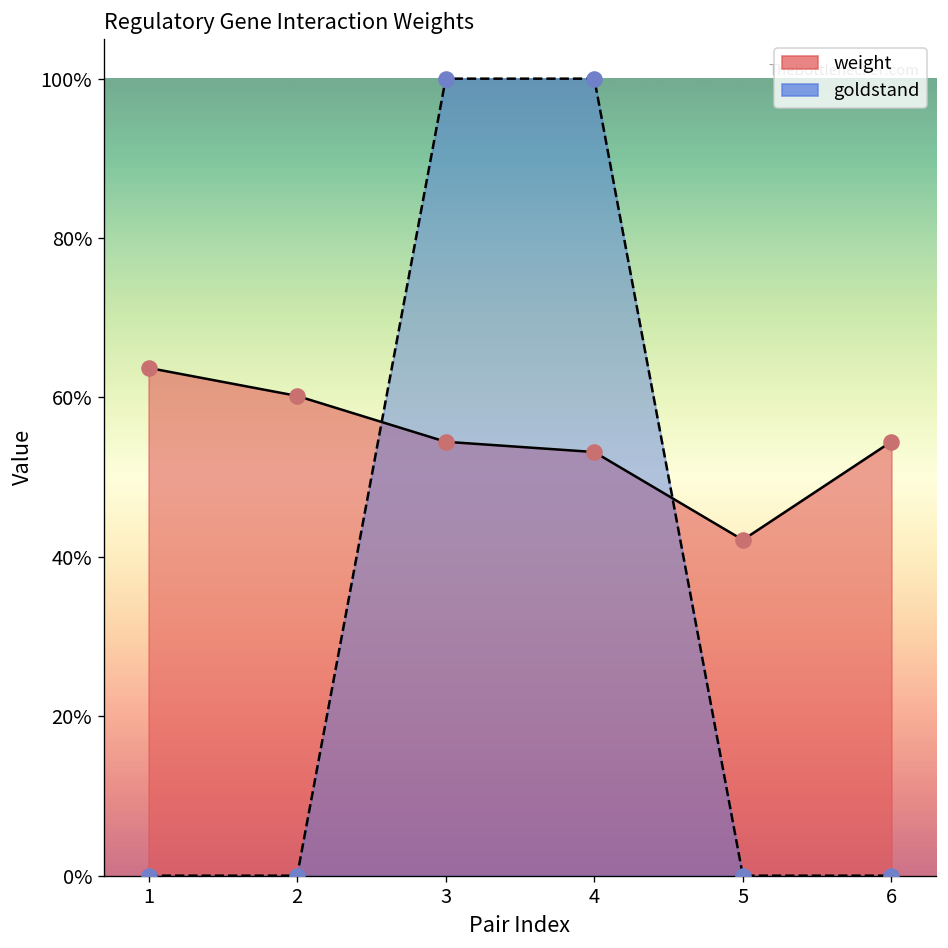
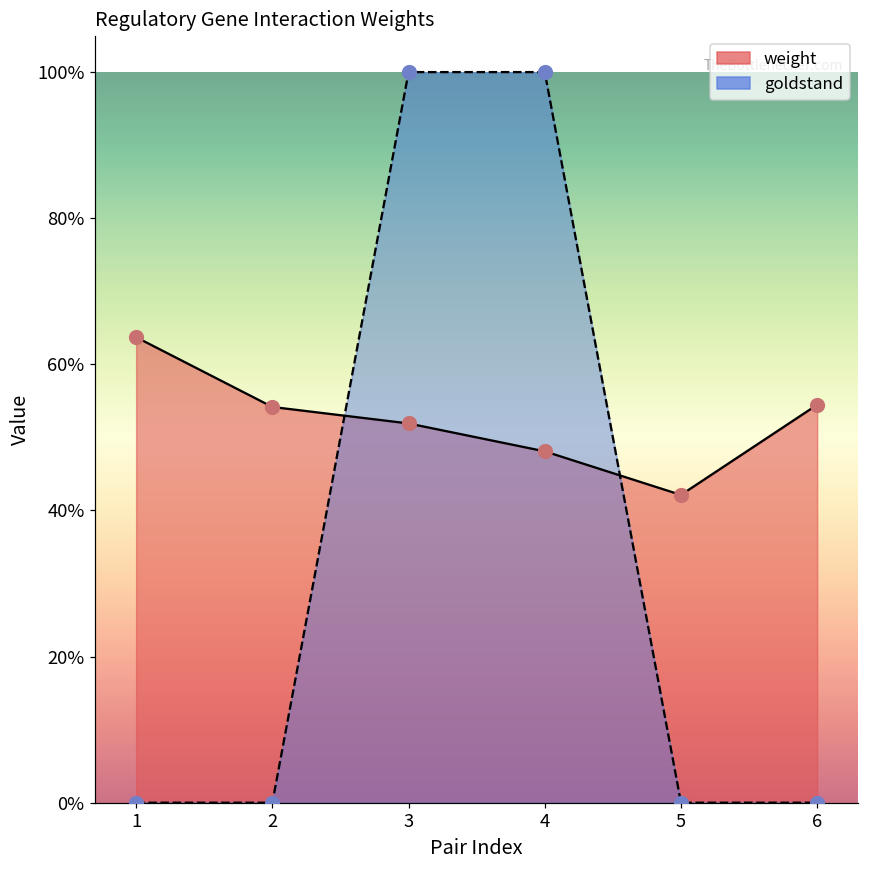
weight, 2: 60% -> 54%
weight, 3: 54% -> 52%
weight, 4: 53% -> 48%
